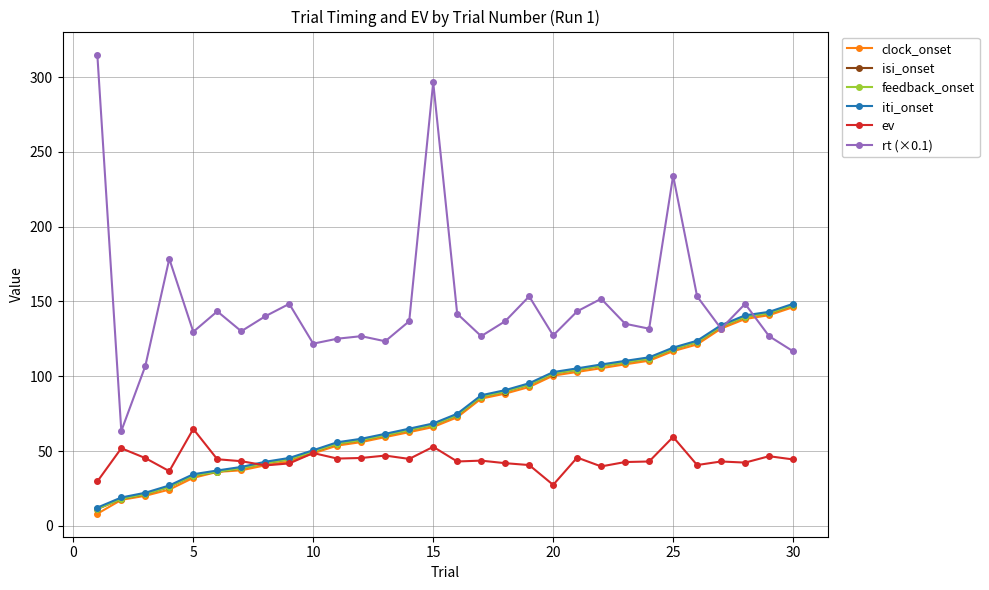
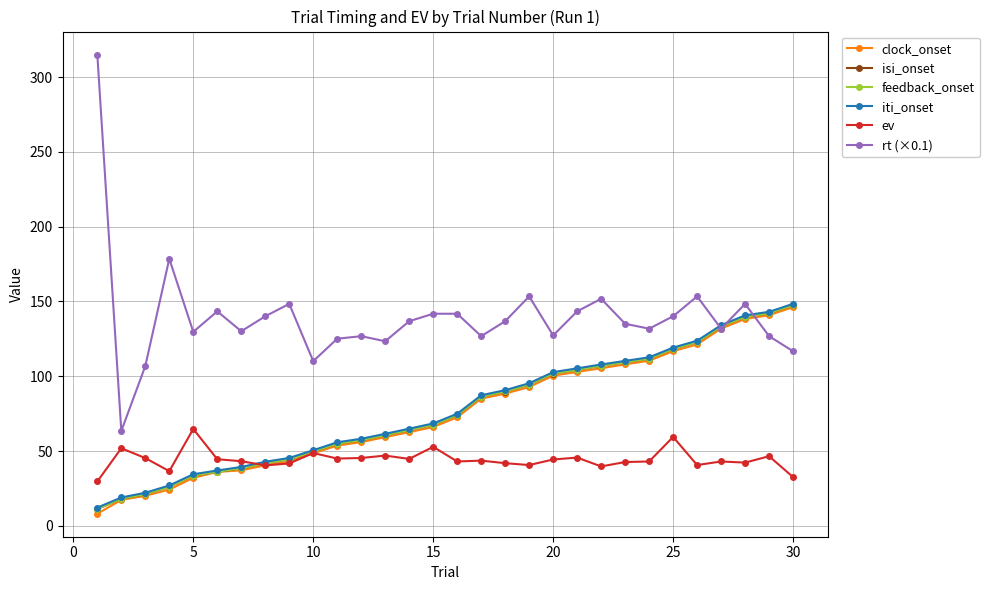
rt (×0.1), 10: 122 -> 110
rt (×0.1), 15: 297 -> 142
ev, 20: 27 -> 44
rt (×0.1), 25: 234 -> 140
ev, 30: 44 -> 33
